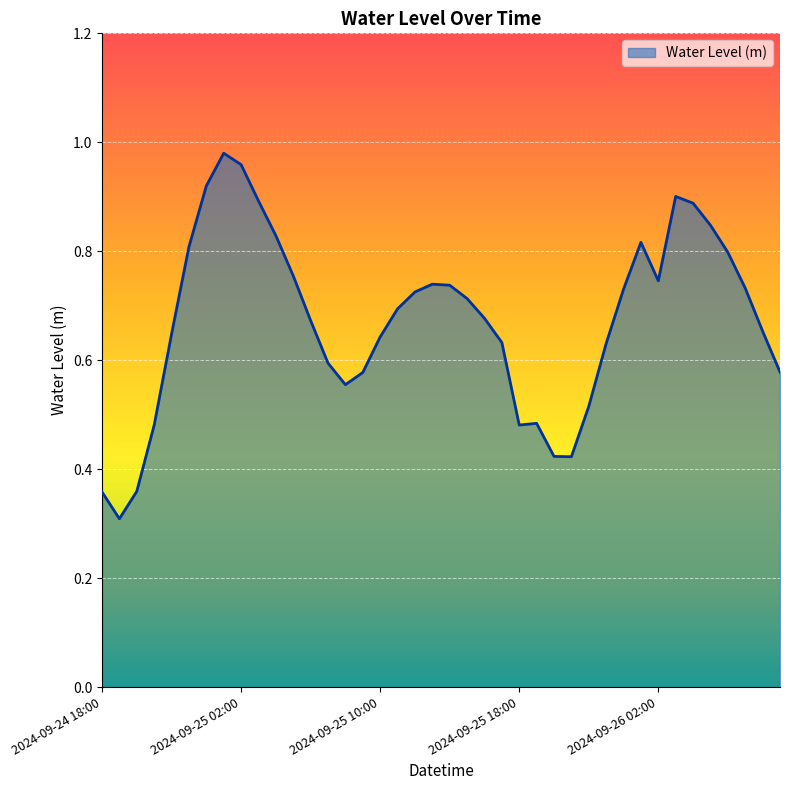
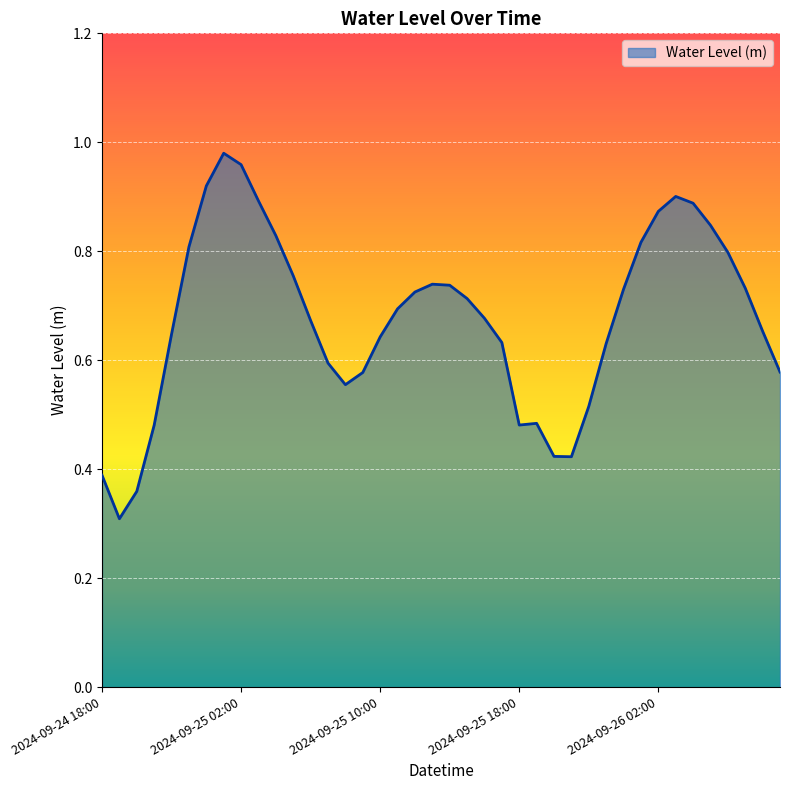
2024-09-24 18:00: 0.36 -> 0.39
2024-09-26 02:00: 0.75 -> 0.87
